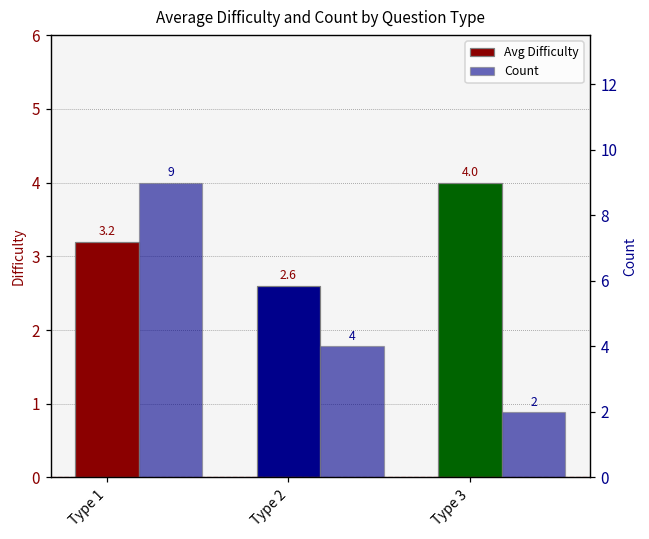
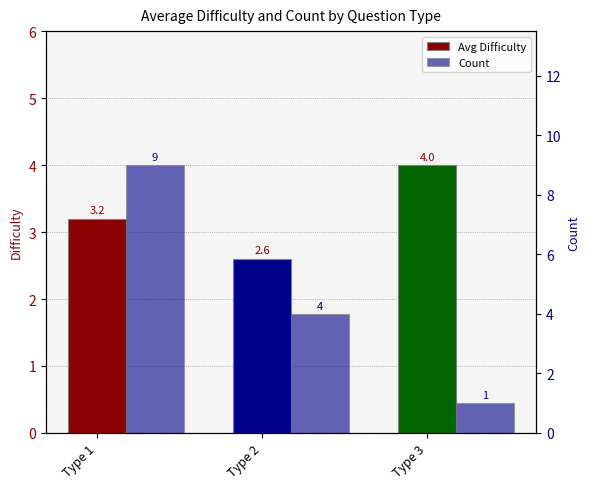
Count, Type 3: 2 -> 1
